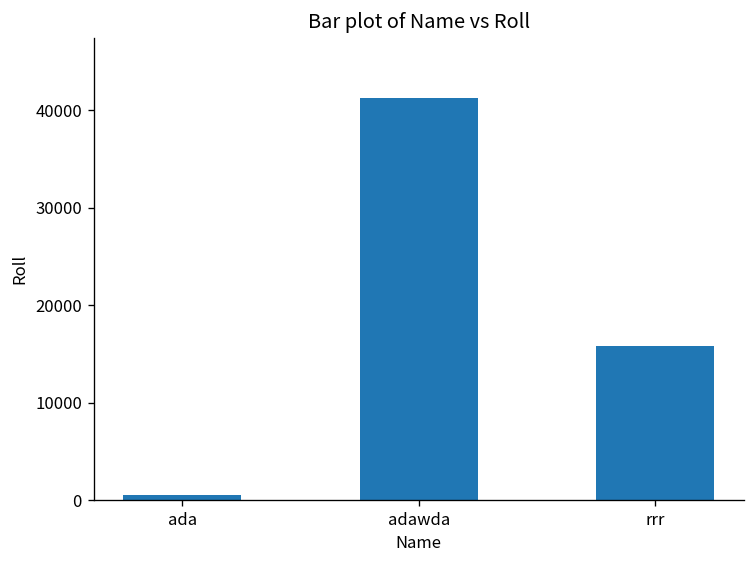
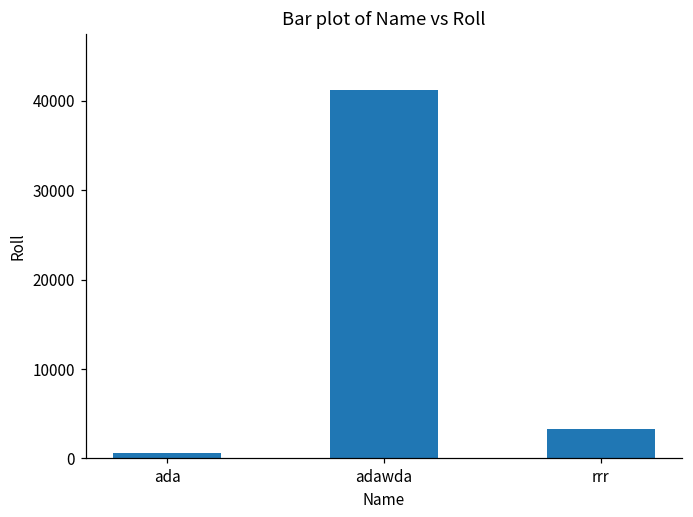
rrr: 16000 -> 3000
